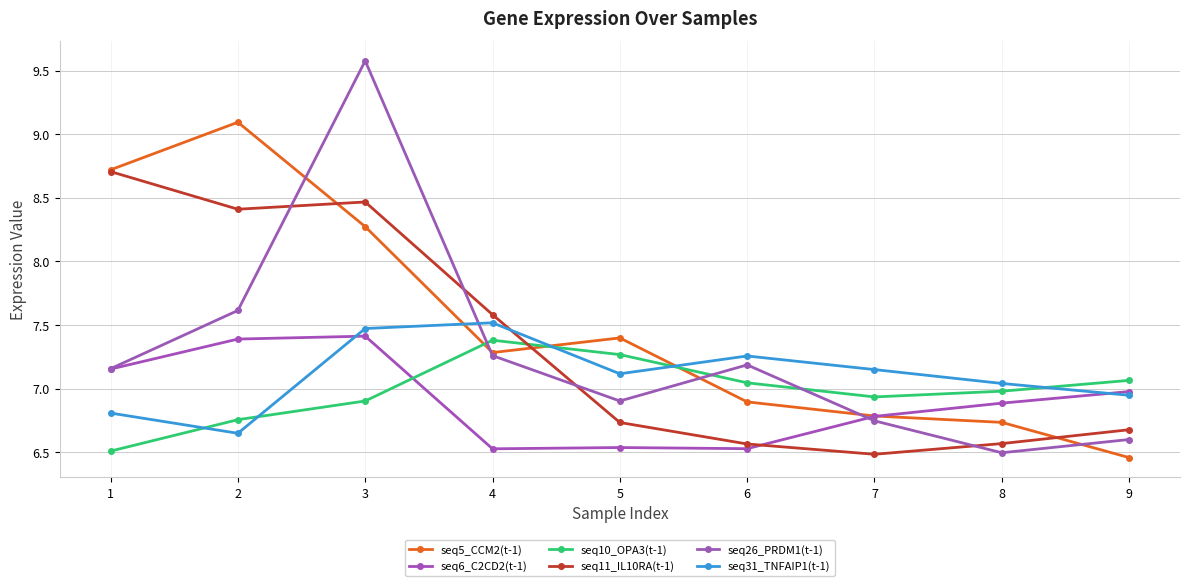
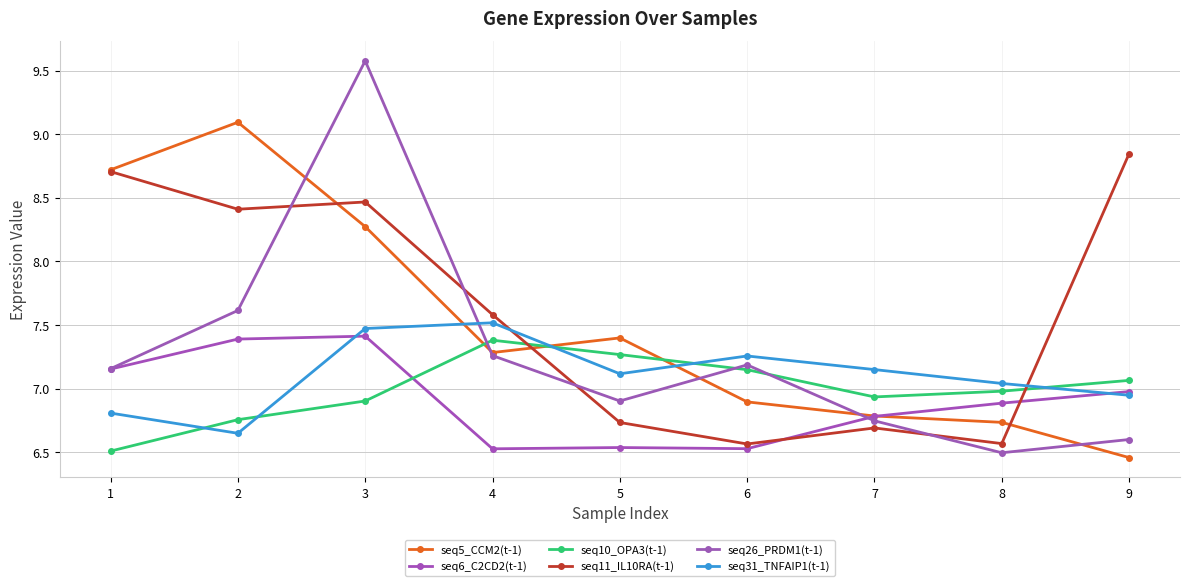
seq10_OPA3(t-1), 6: 7.05 -> 7.15
seq11_IL10RA(t-1), 7: 6.48 -> 6.69
seq11_IL10RA(t-1), 9: 6.68 -> 8.85
